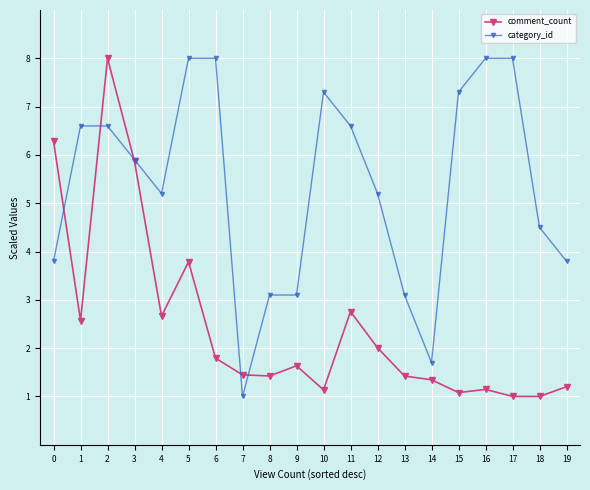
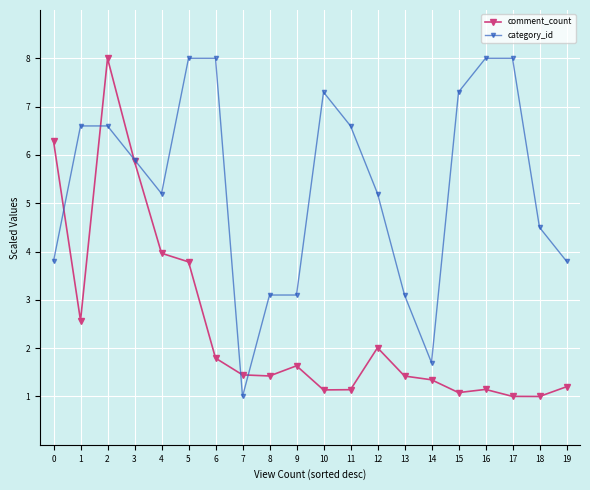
comment_count, 4: 2.7 -> 4.0
comment_count, 11: 2.8 -> 1.1
